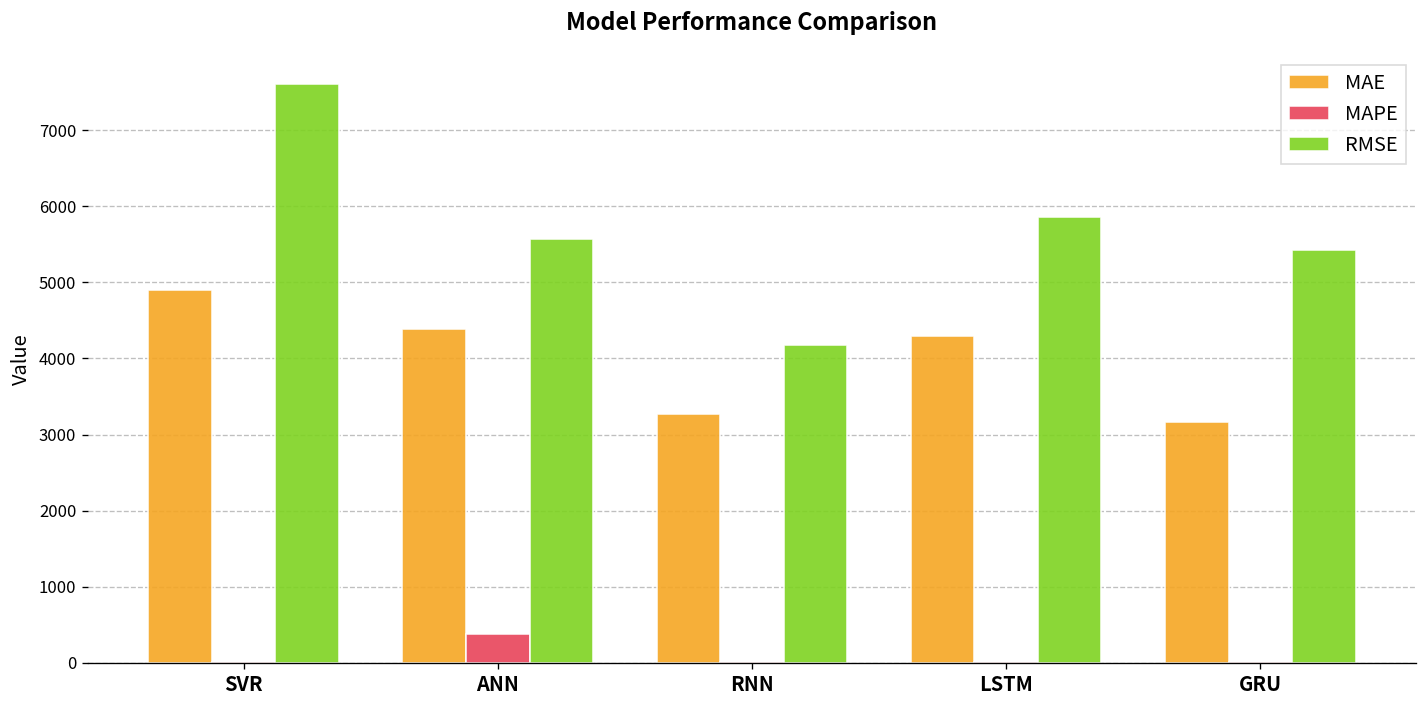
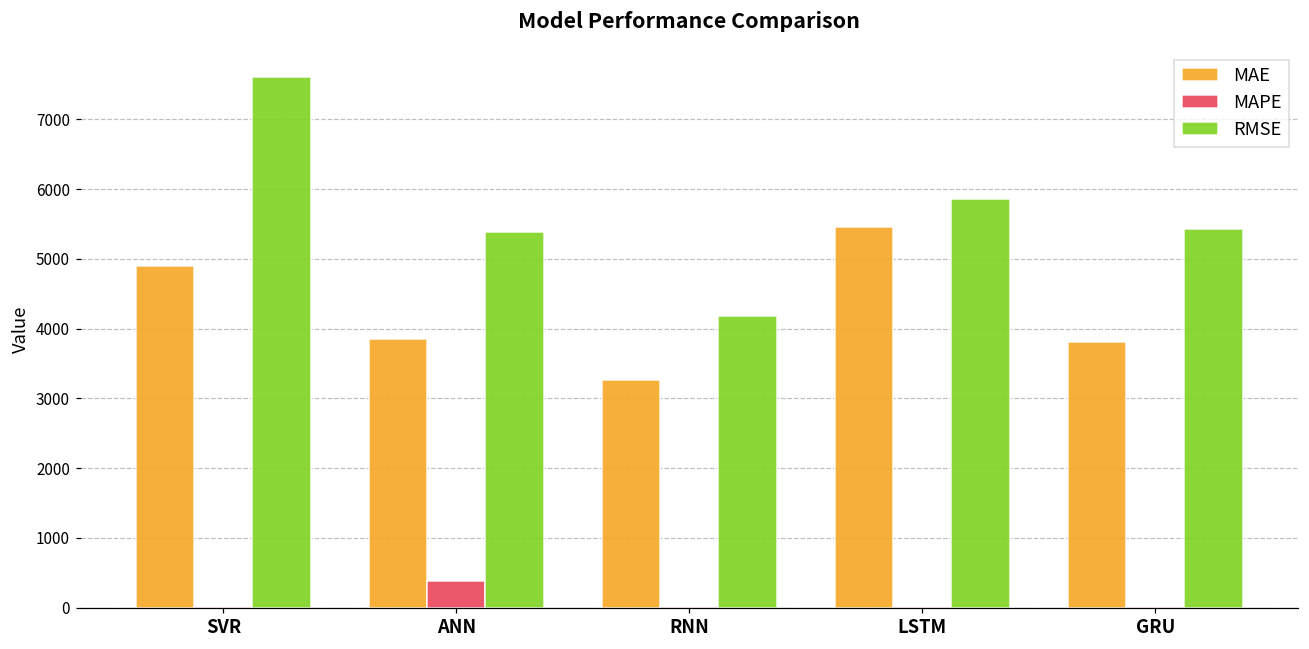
MAE, ANN: 4400 -> 3900
RMSE, ANN: 5600 -> 5400
MAE, LSTM: 4300 -> 5500
MAE, GRU: 3200 -> 3800
